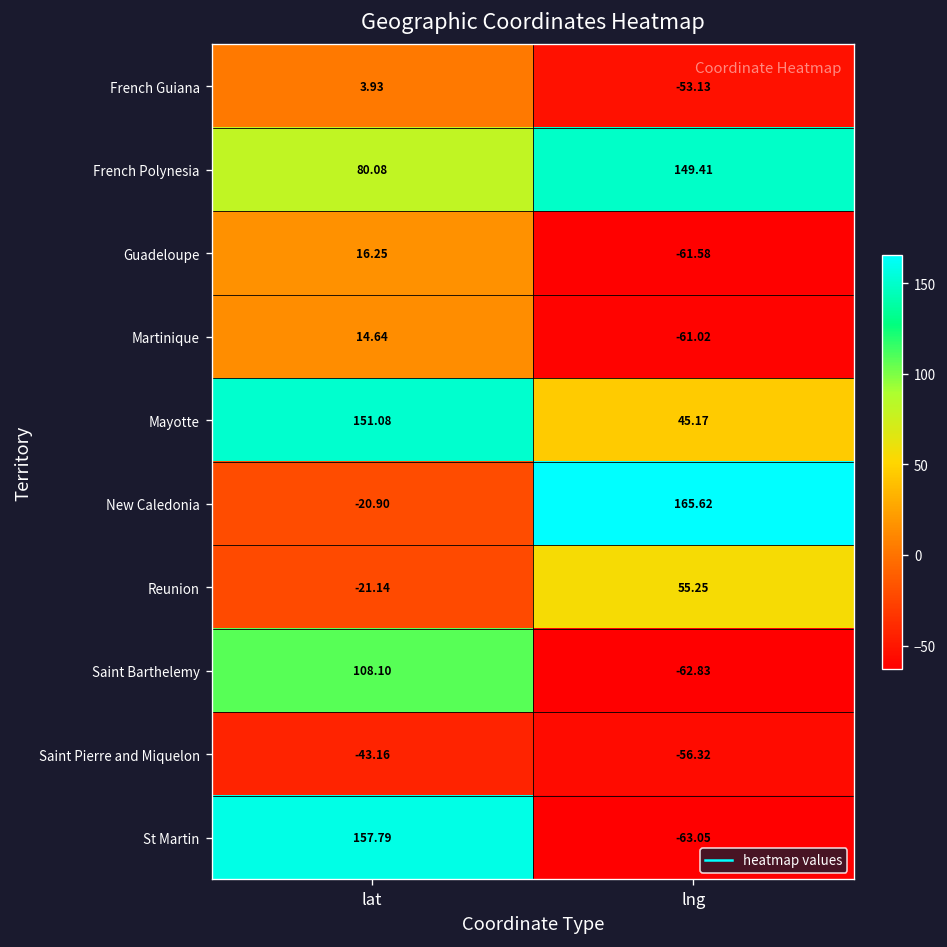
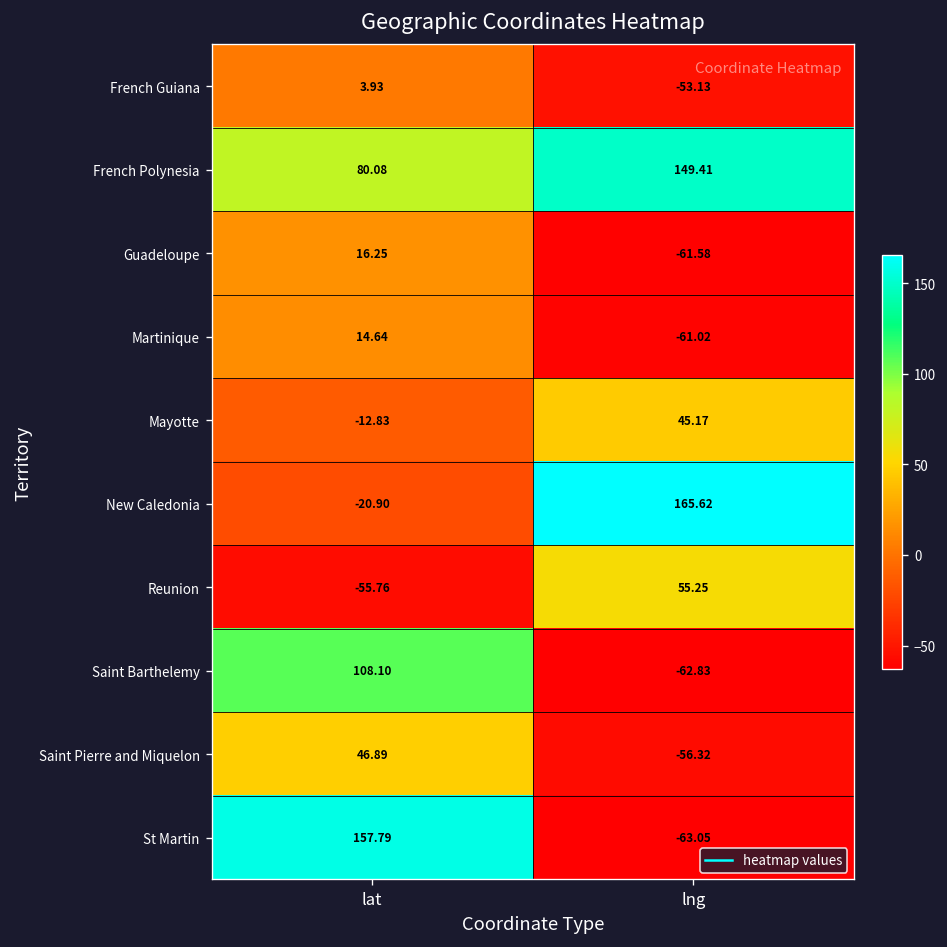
Mayotte, lat: 151.08 -> -12.83
Reunion, lat: -21.14 -> -55.76
Saint Pierre and Miquelon, lat: -43.16 -> 46.89
